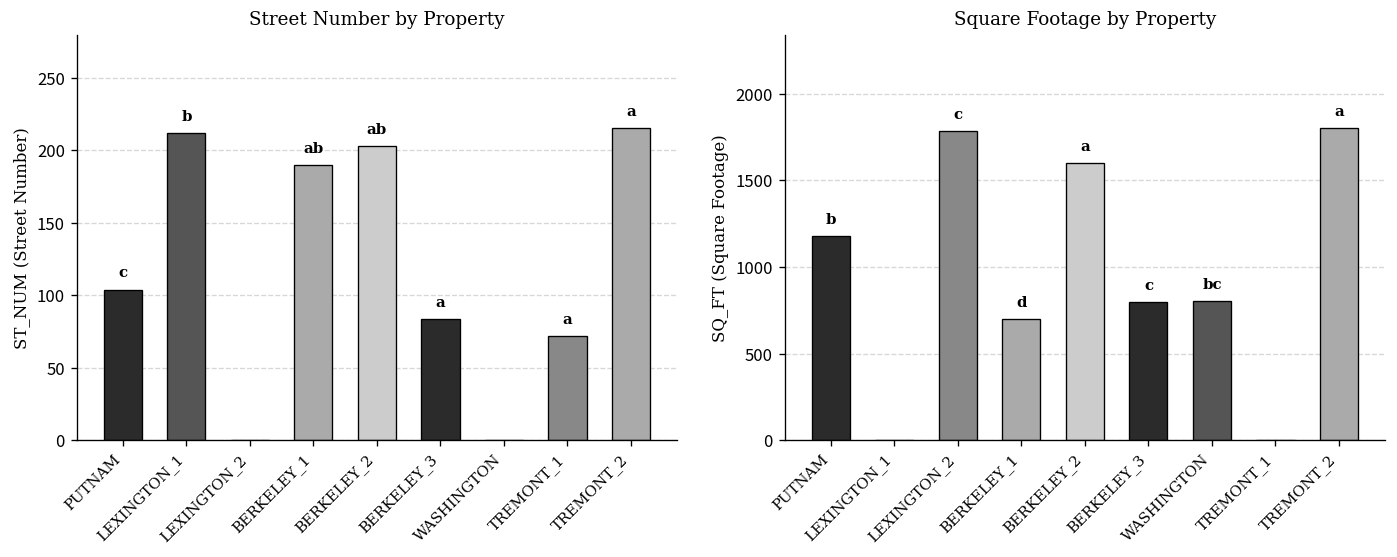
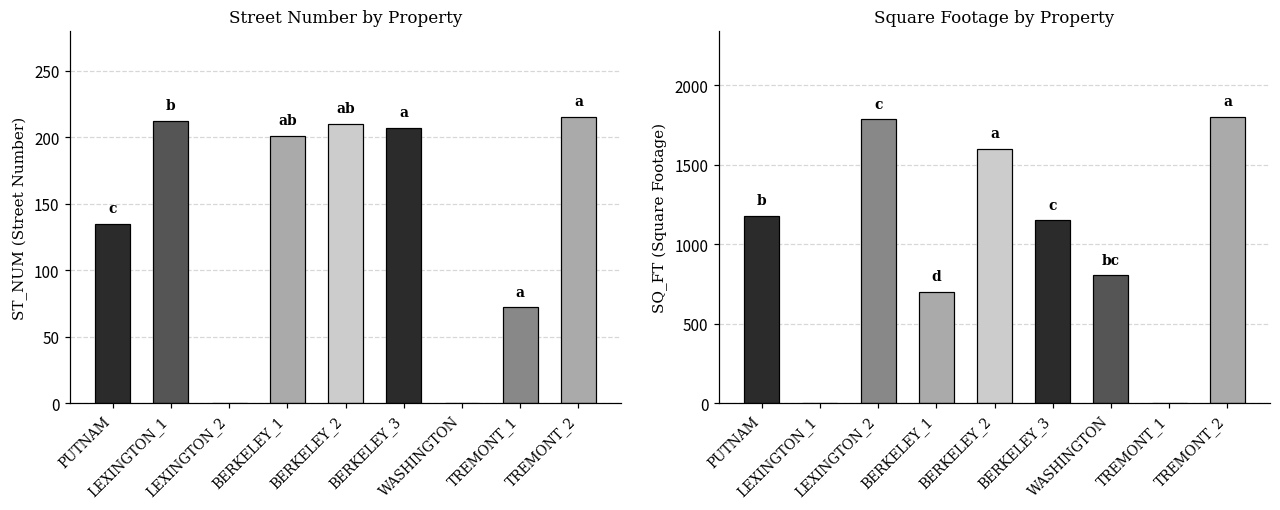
Street Number by Property, PUTNAM: 104 -> 135
Street Number by Property, BERKELEY_1: 190 -> 201
Street Number by Property, BERKELEY_2: 203 -> 210
Street Number by Property, BERKELEY_3: 84 -> 207
Square Footage by Property, BERKELEY_3: 800 -> 1150
